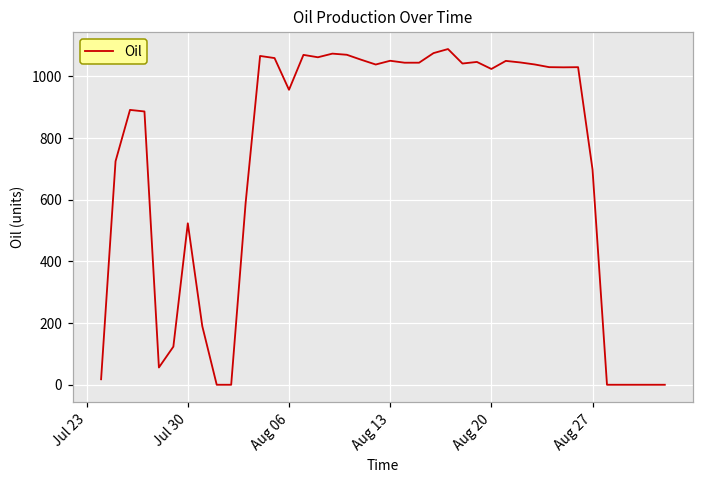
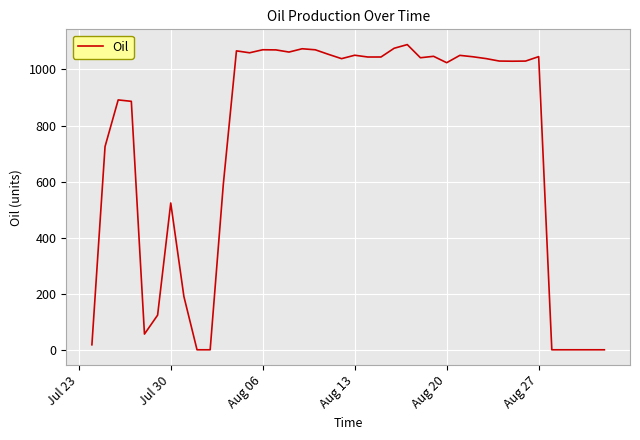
Aug 06: 960 -> 1070
Aug 27: 700 -> 1050
